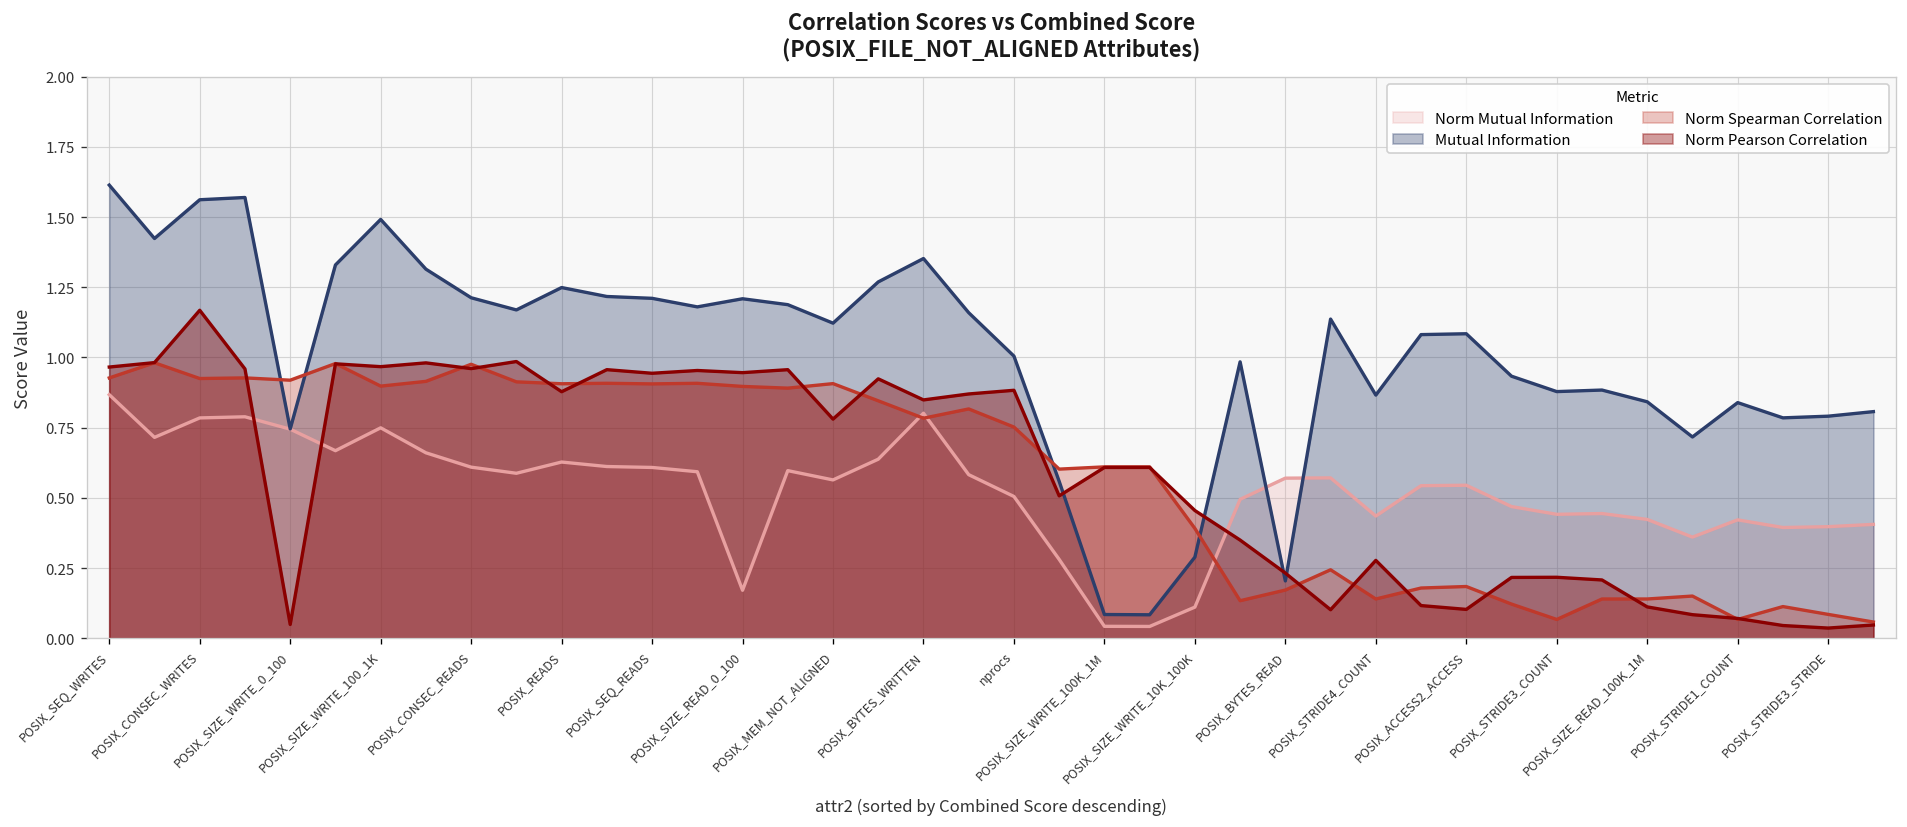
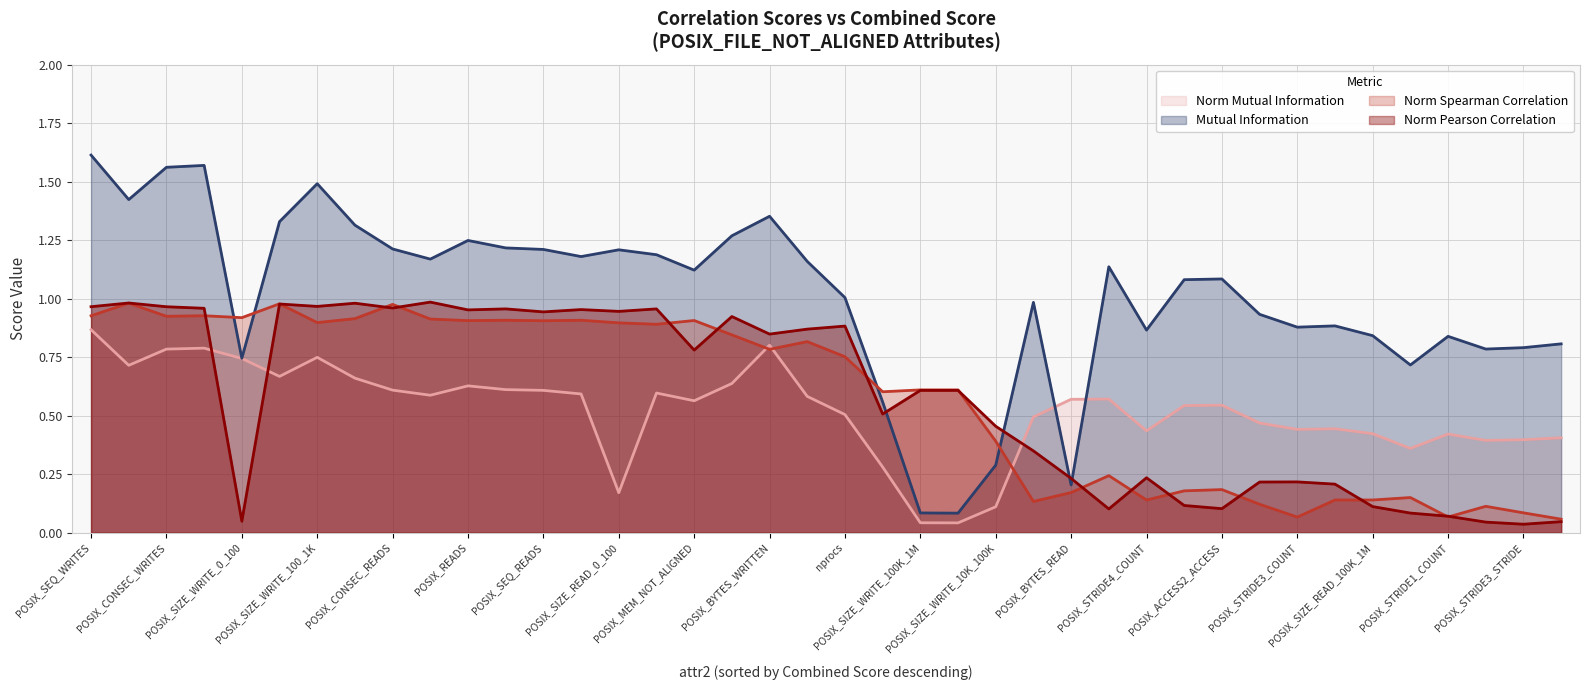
Norm Pearson Correlation, POSIX_CONSEC_WRITES: 1.17 -> 0.97
Norm Pearson Correlation, POSIX_READS: 0.88 -> 0.95
Norm Pearson Correlation, POSIX_STRIDE4_COUNT: 0.28 -> 0.23
